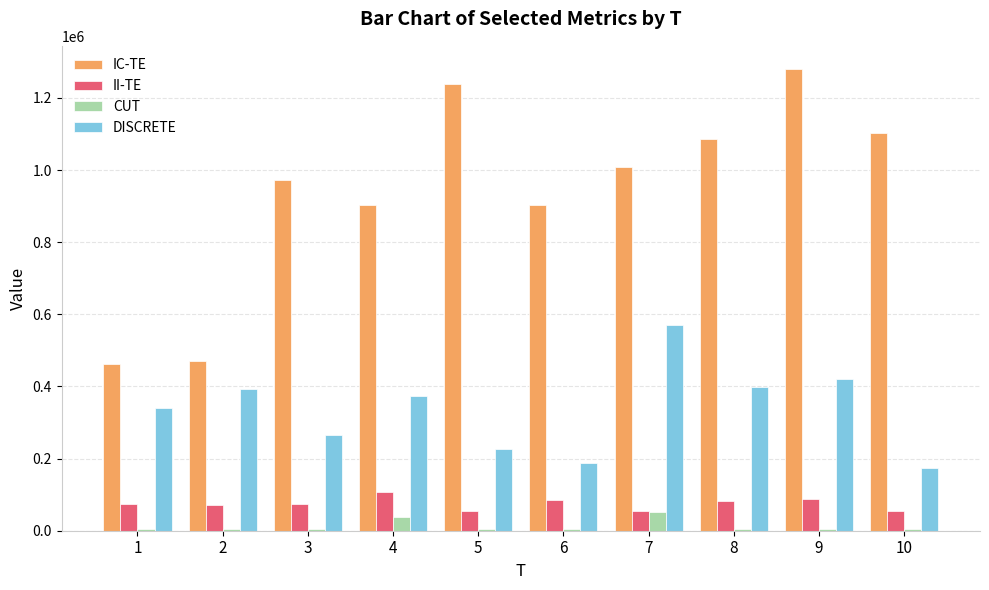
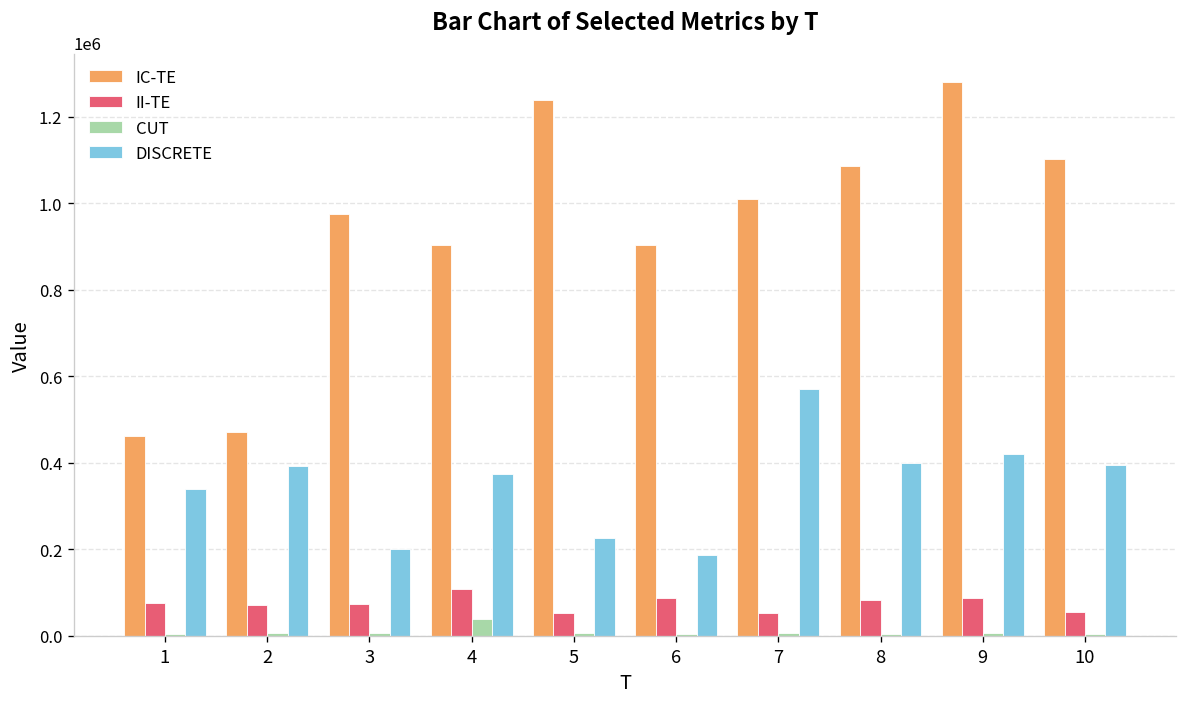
DISCRETE, 3: 260000 -> 200000
CUT, 7: 50000 -> 10000
DISCRETE, 10: 170000 -> 390000
